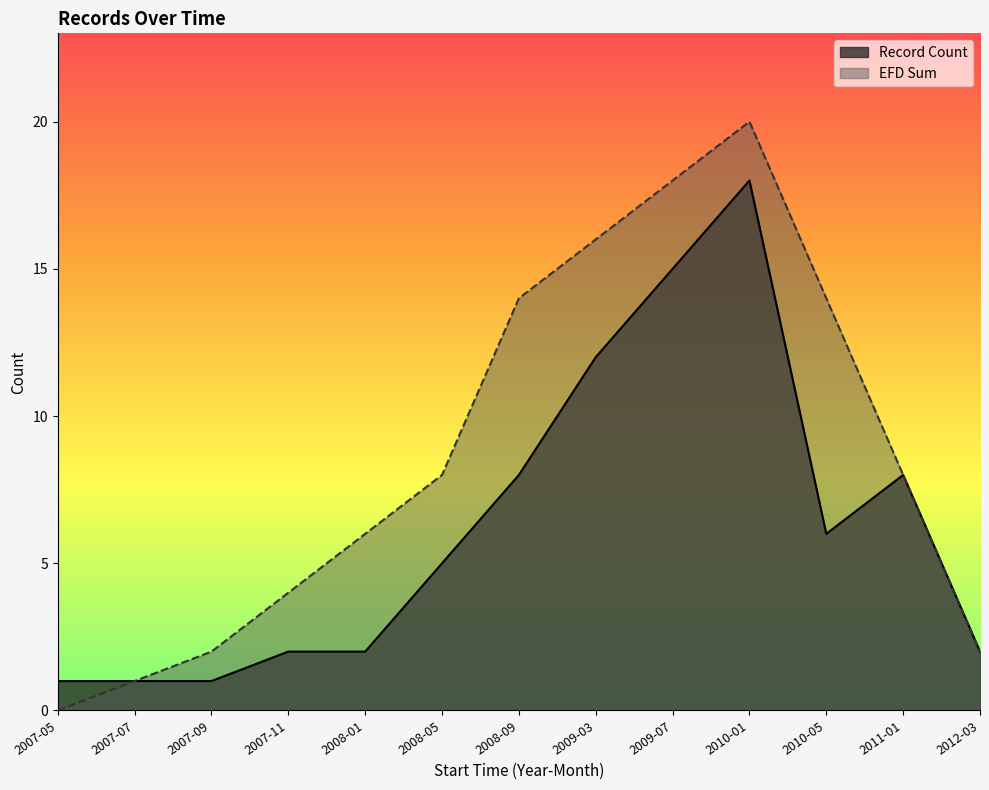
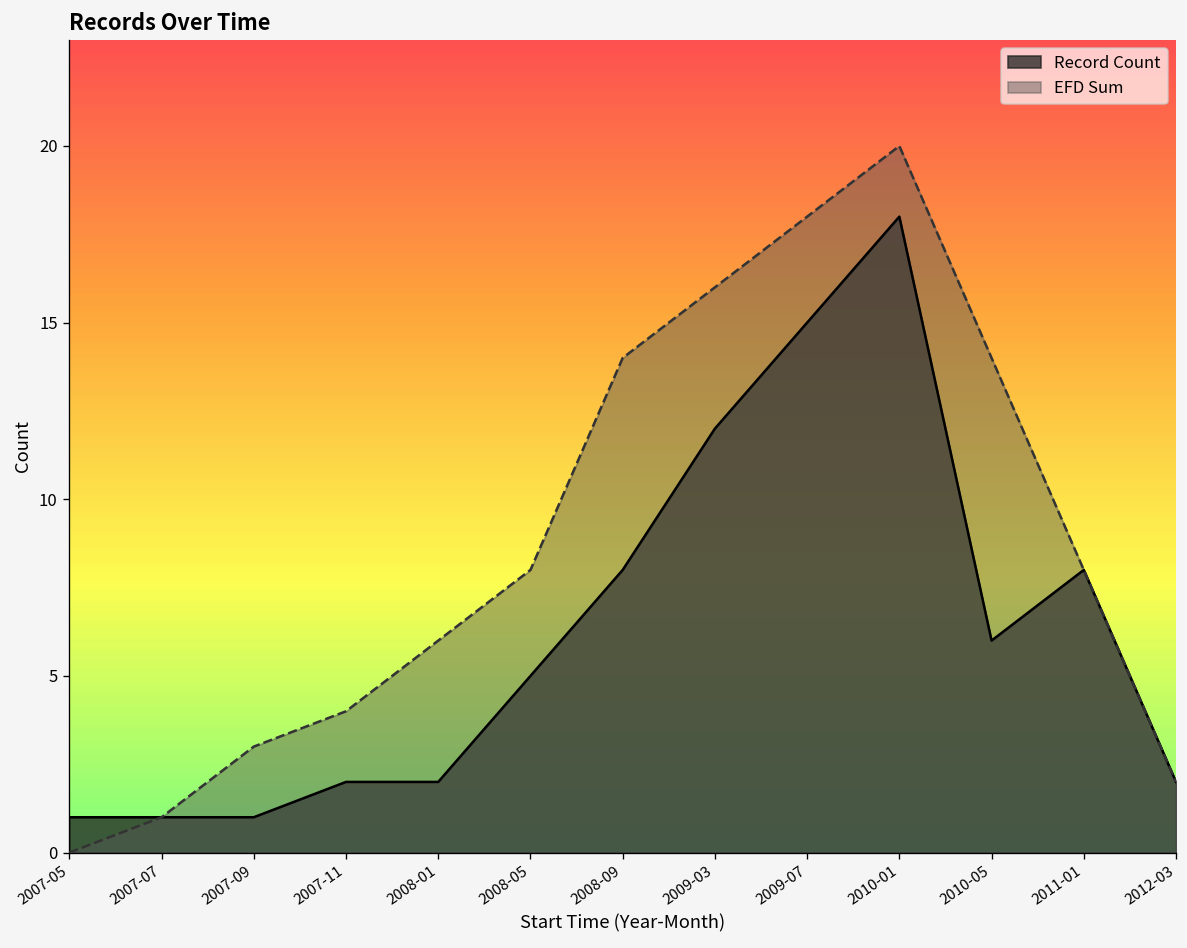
EFD Sum, 2007-09: 2 -> 3
